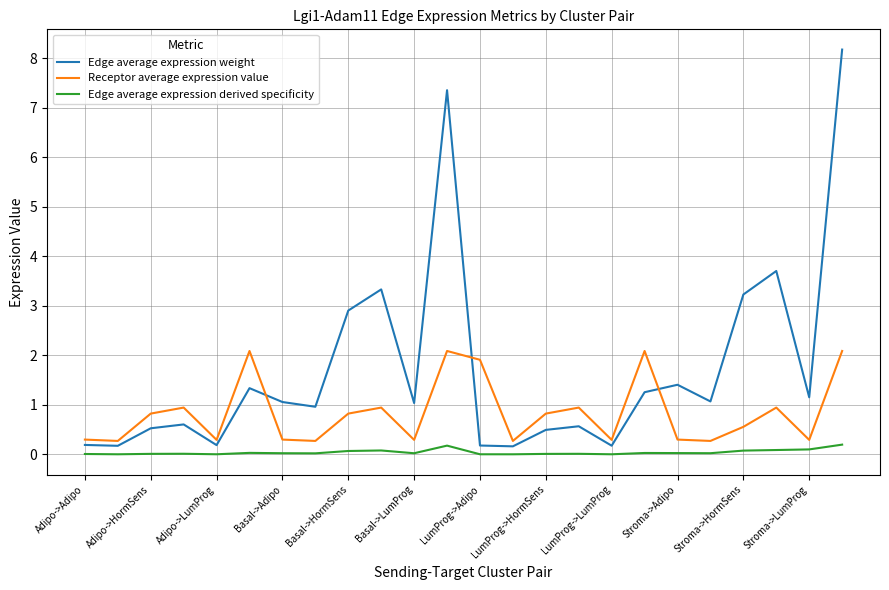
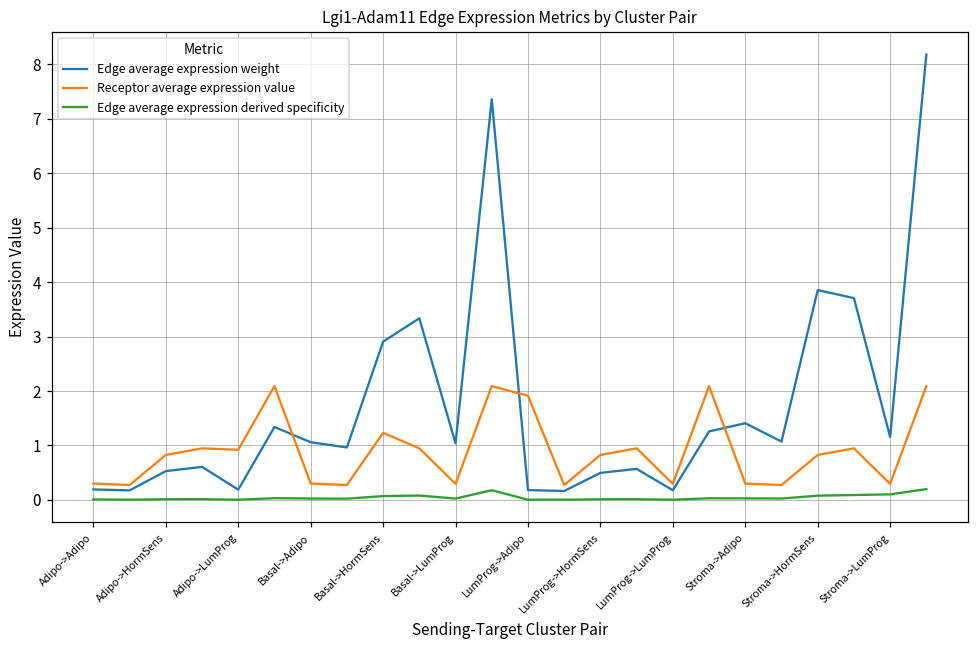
Receptor average expression value, Adipo->LumProg: 0.3 -> 0.9
Receptor average expression value, Basal->HormSens: 0.8 -> 1.2
Edge average expression weight, Stroma->HormSens: 3.2 -> 3.9
Receptor average expression value, Stroma->HormSens: 0.6 -> 0.8
